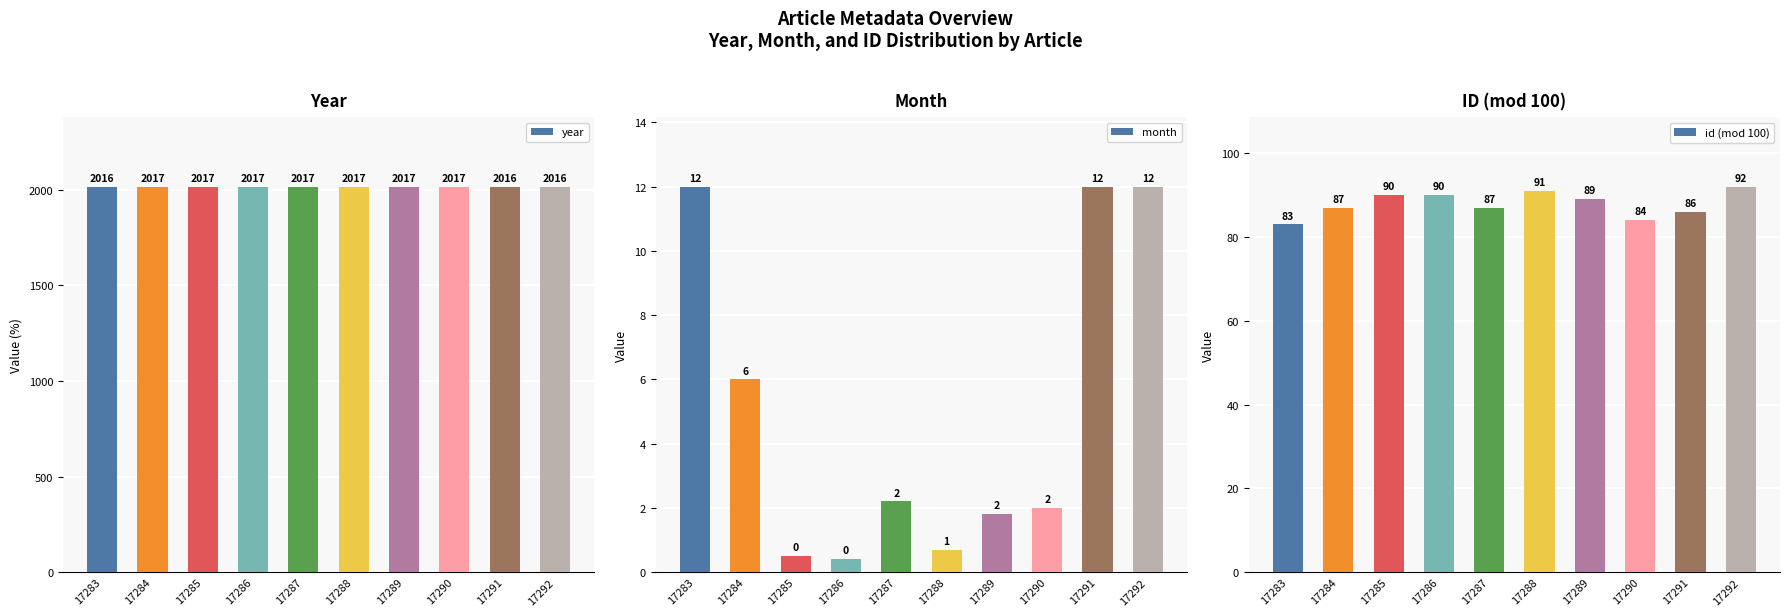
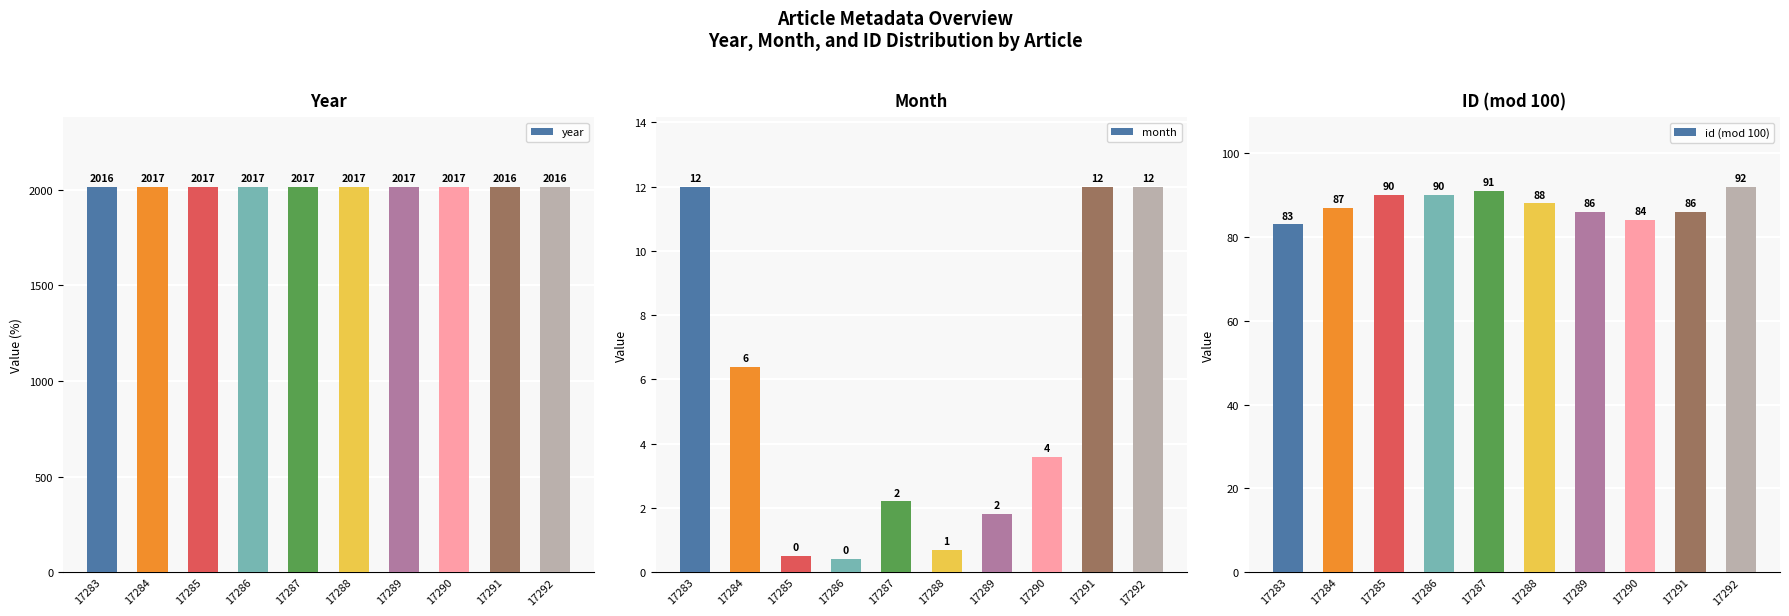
Month, 17284: 6.0 -> 6.4
Month, 17290: 2 -> 4
ID (mod 100), 17287: 87 -> 91
ID (mod 100), 17288: 91 -> 88
ID (mod 100), 17289: 89 -> 86
